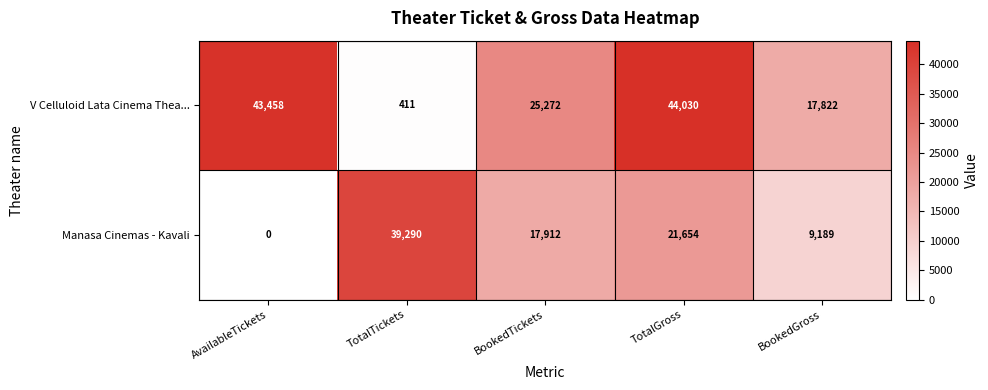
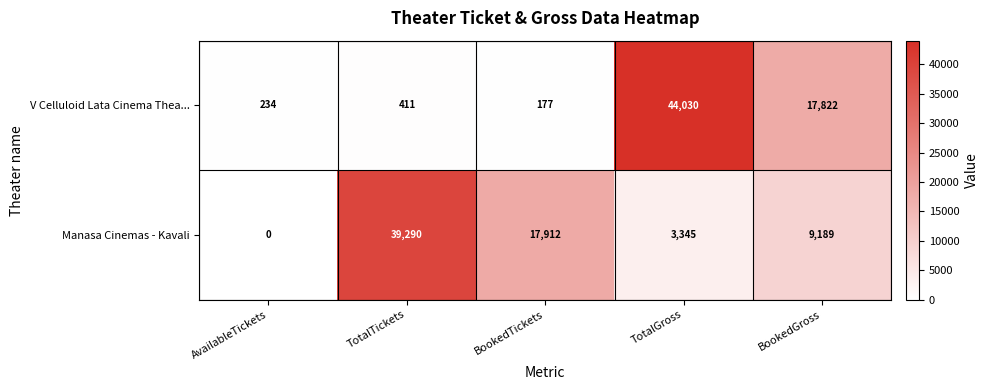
V Celluloid Lata Cinema Thea..., AvailableTickets: 43,458 -> 234
V Celluloid Lata Cinema Thea..., BookedTickets: 25,272 -> 177
Manasa Cinemas - Kavali, TotalGross: 21,654 -> 3,345
